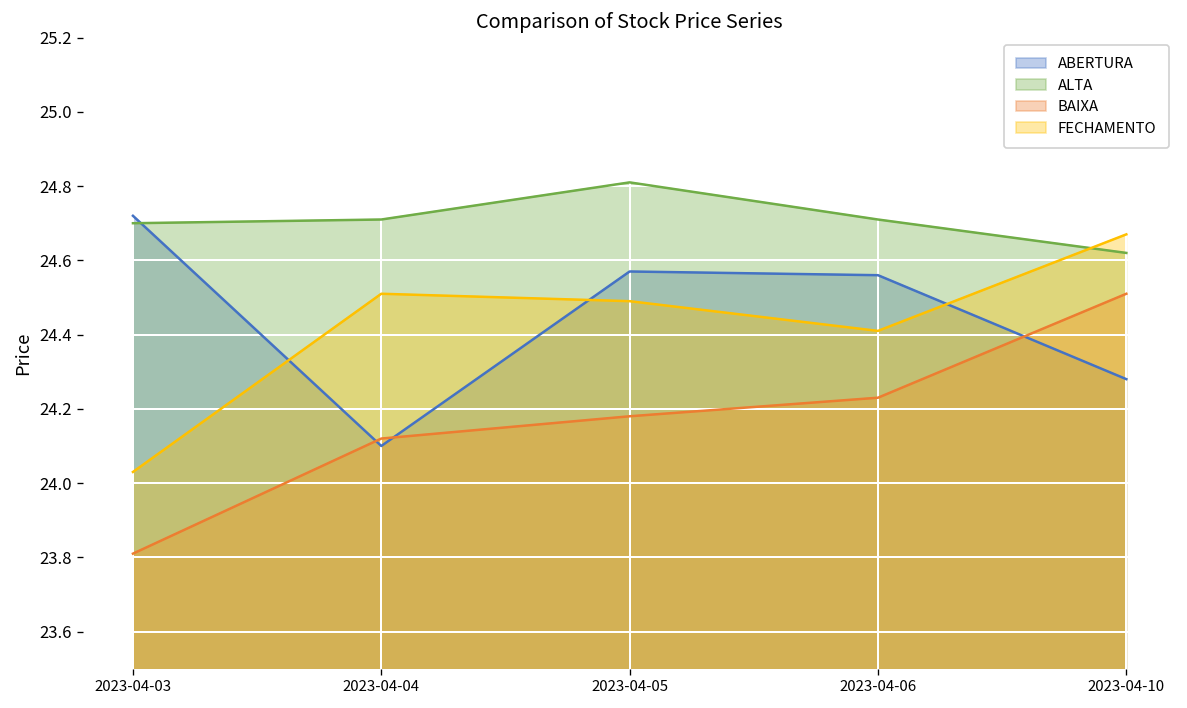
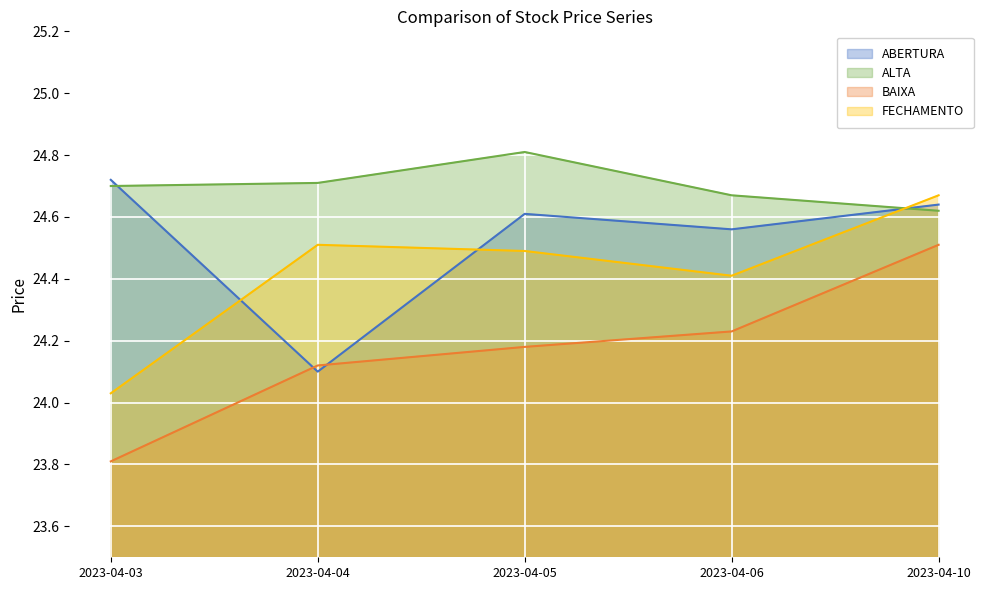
ABERTURA, 2023-04-05: 24.57 -> 24.61
ALTA, 2023-04-06: 24.71 -> 24.67
ABERTURA, 2023-04-10: 24.28 -> 24.64
